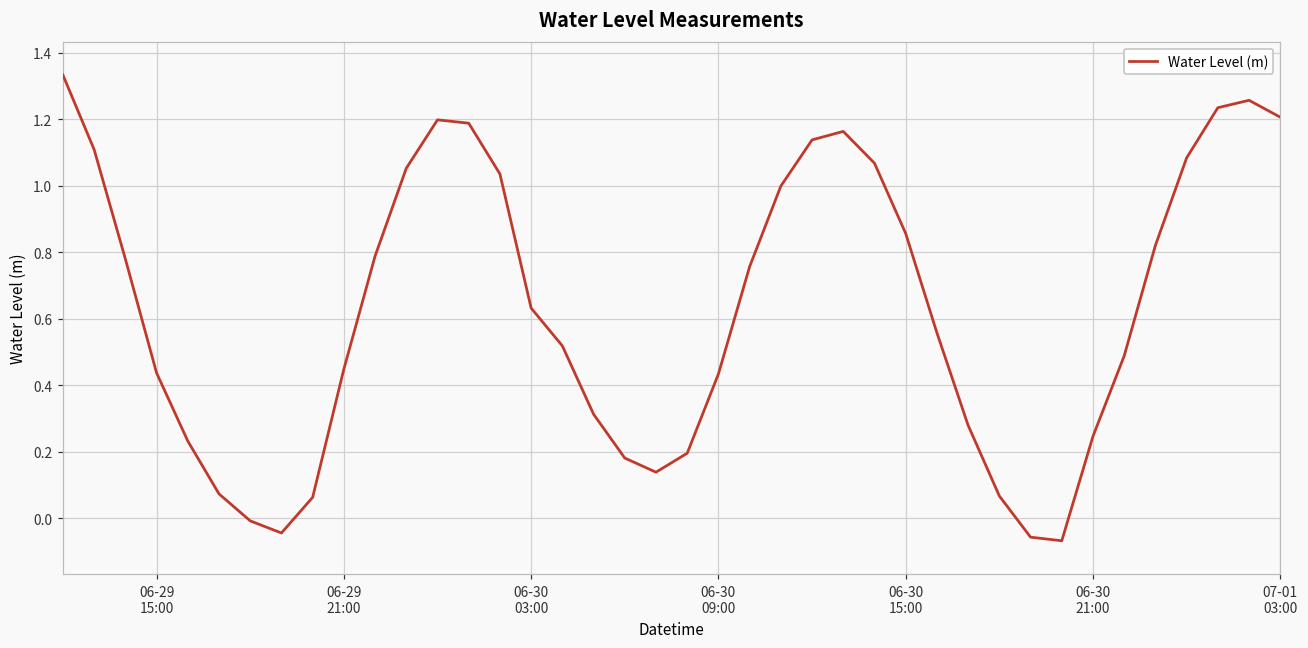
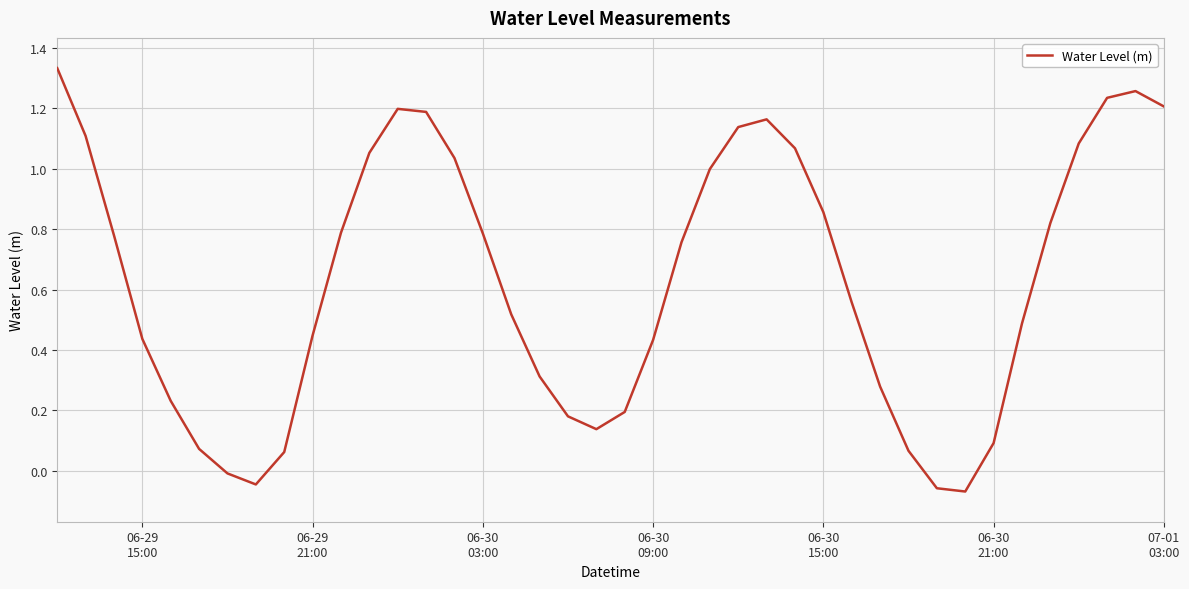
06-30 03:00: 0.63 -> 0.79
06-30 21:00: 0.25 -> 0.09
